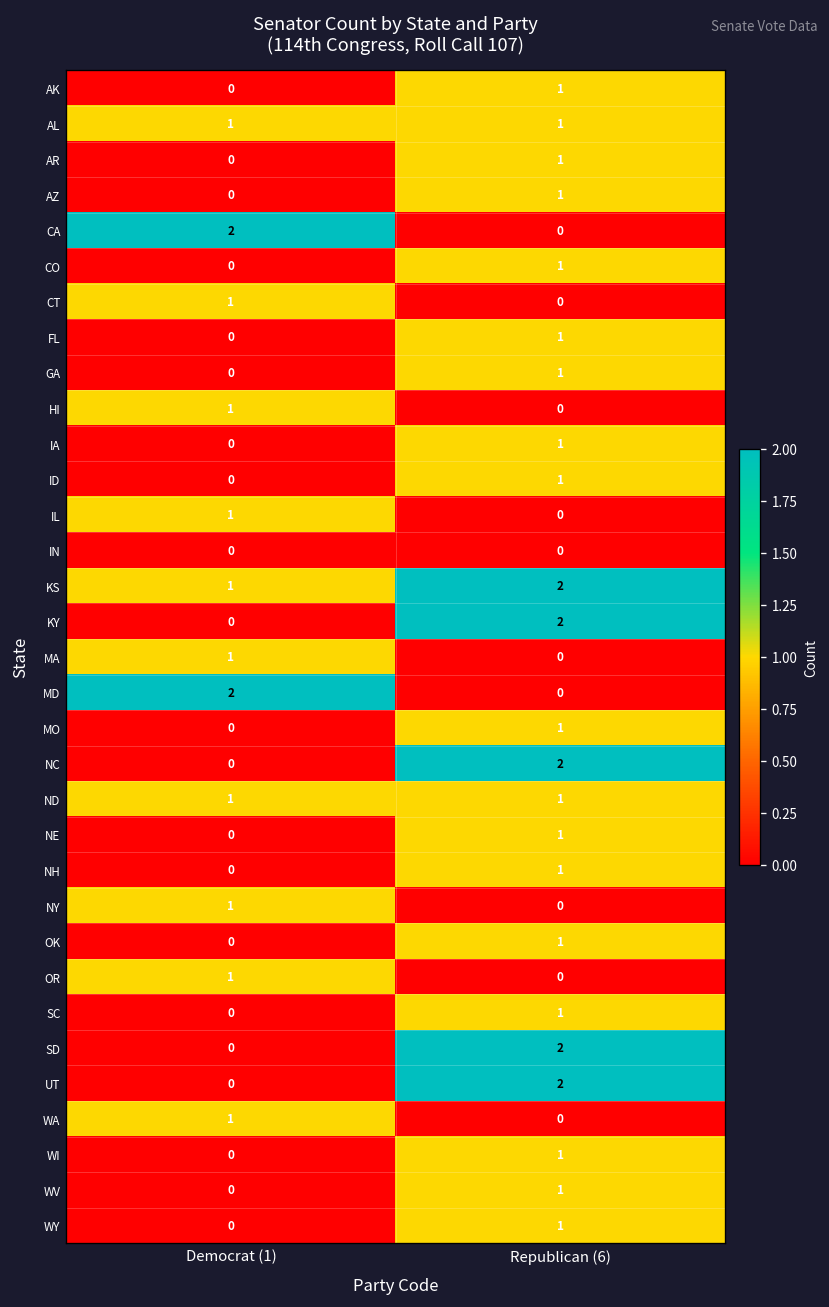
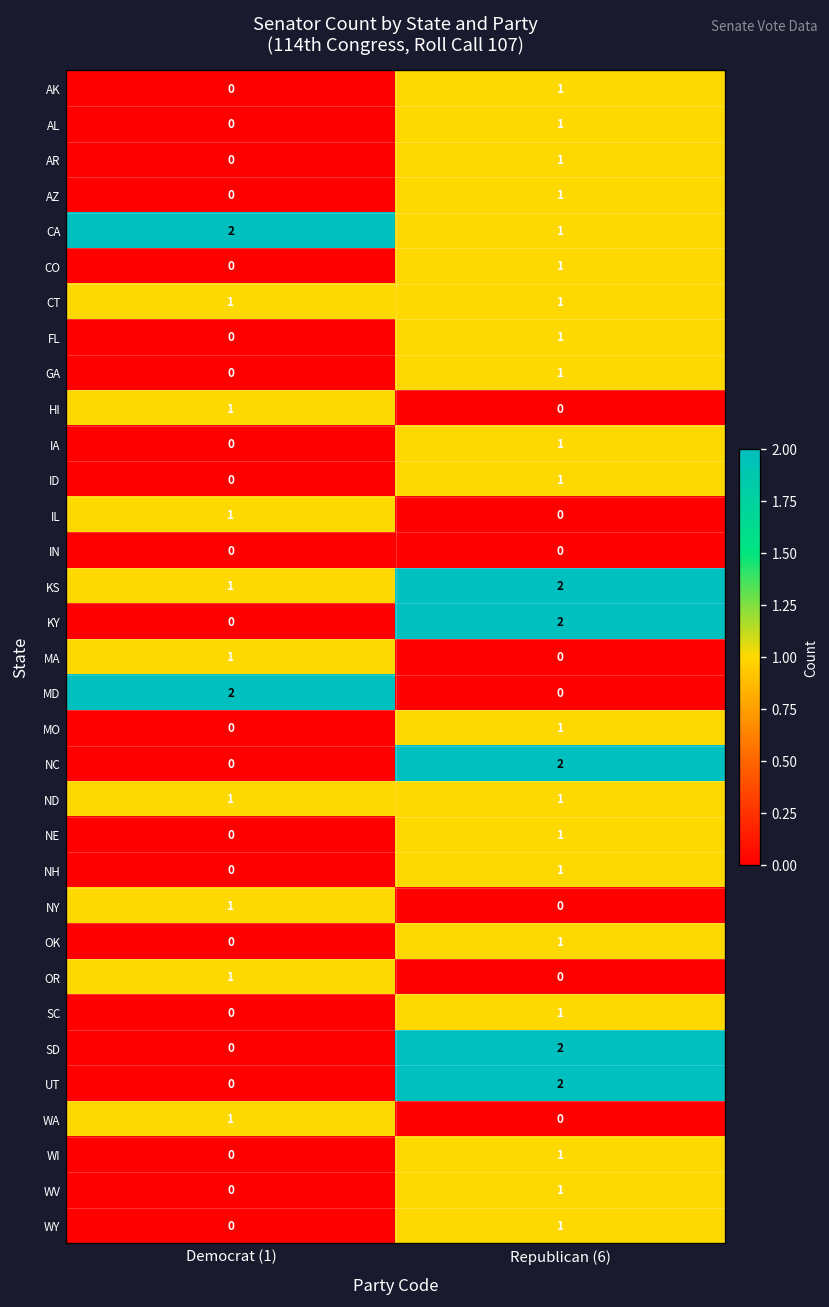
AL, Democrat (1): 1 -> 0
CA, Republican (6): 0 -> 1
CT, Republican (6): 0 -> 1
